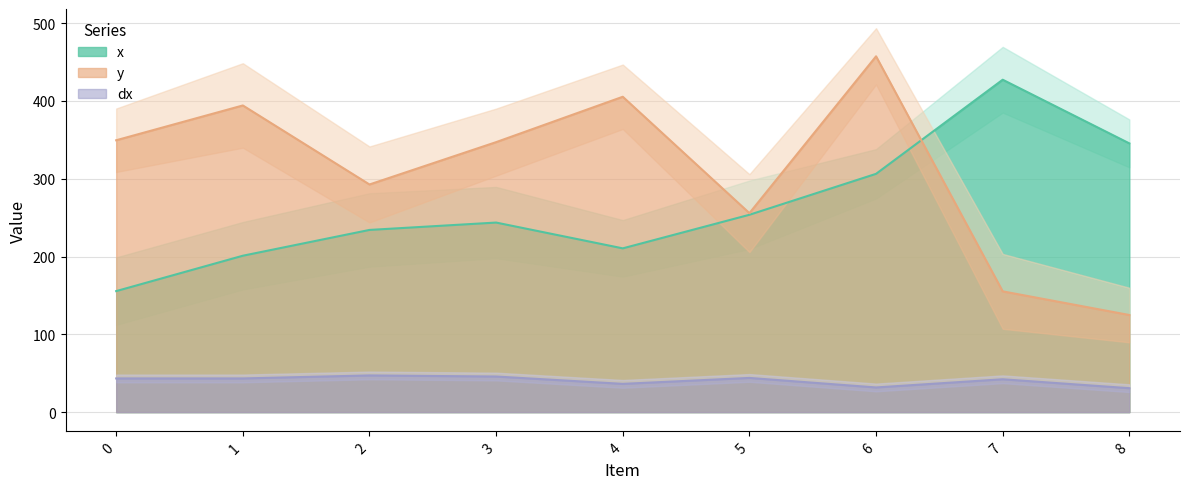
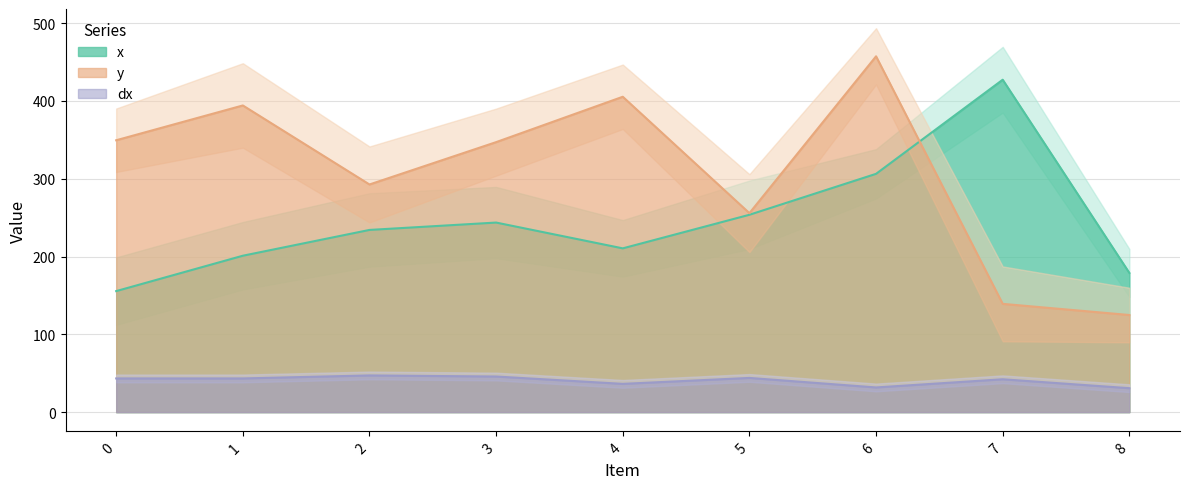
y, 7: 160 -> 140
x, 8: 350 -> 180
